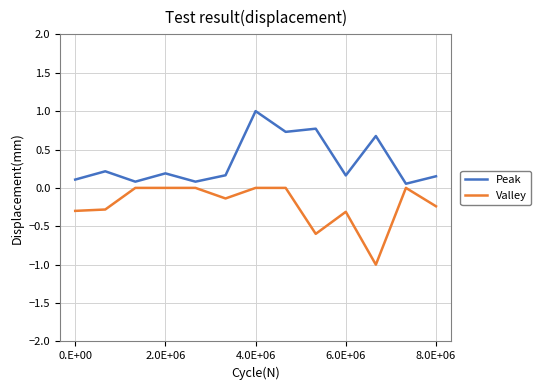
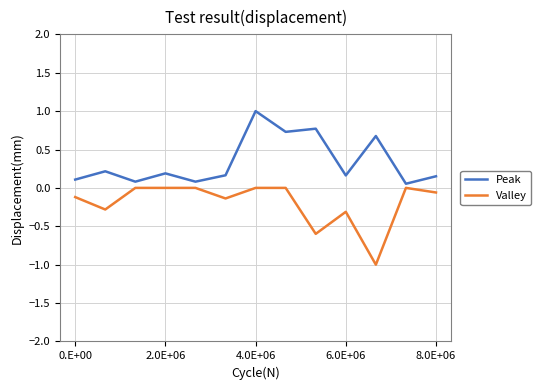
Valley, 0.E+00: -0.3 -> -0.1
Valley, 8.0E+06: -0.2 -> -0.1
